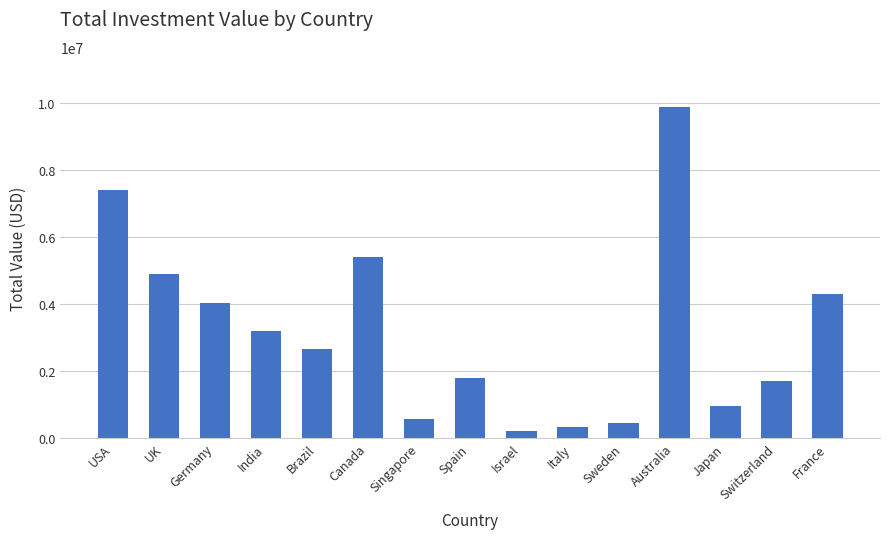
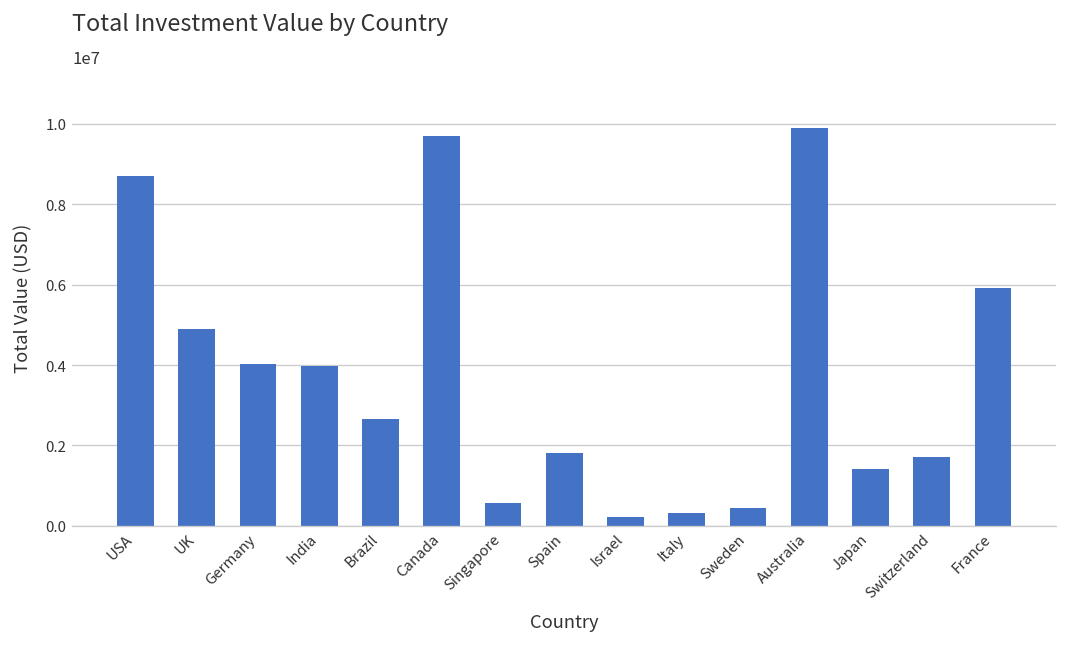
USA: 7400000 -> 8700000
India: 3200000 -> 4000000
Canada: 5400000 -> 9700000
Japan: 1000000 -> 1400000
France: 4300000 -> 5900000
